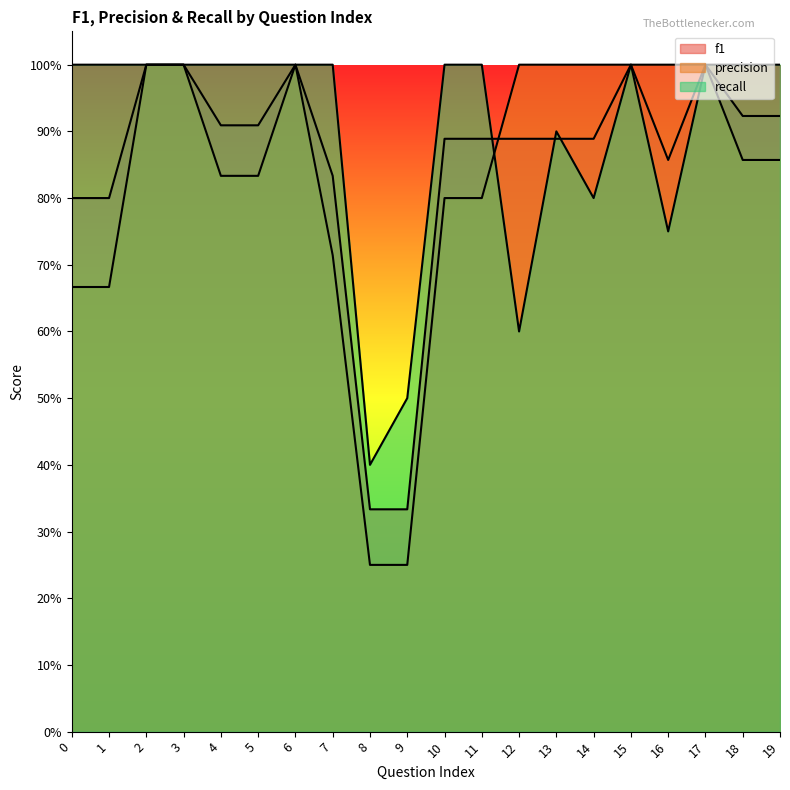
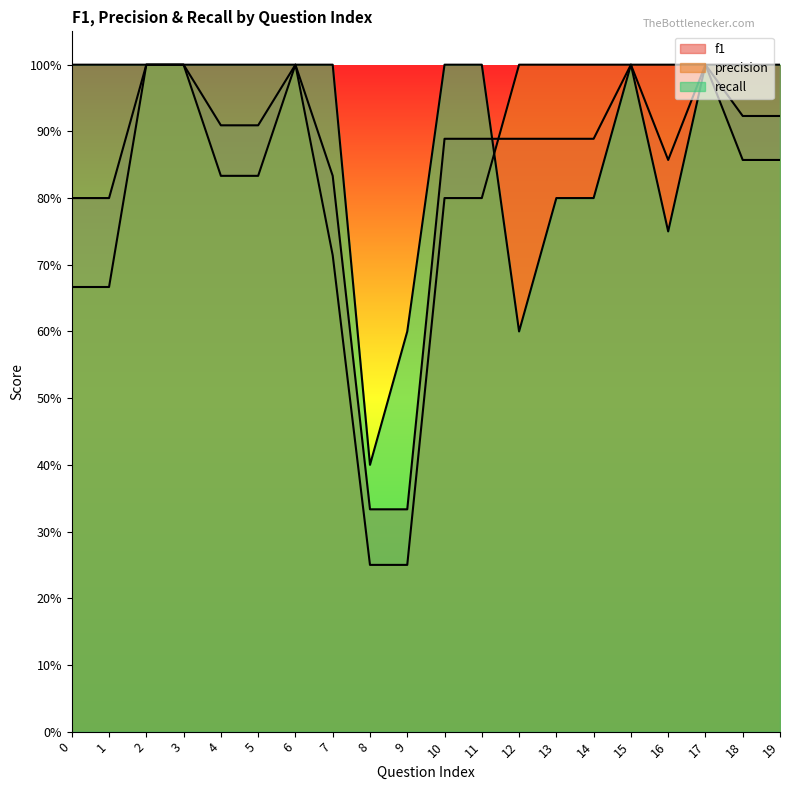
recall, 9: 50% -> 60%
recall, 13: 90% -> 80%
